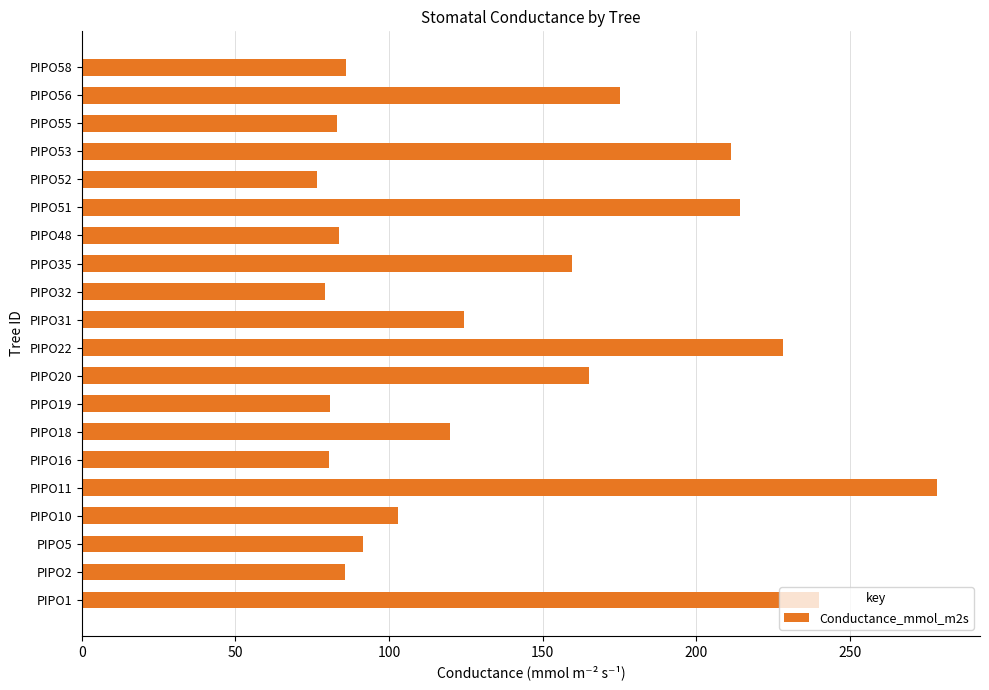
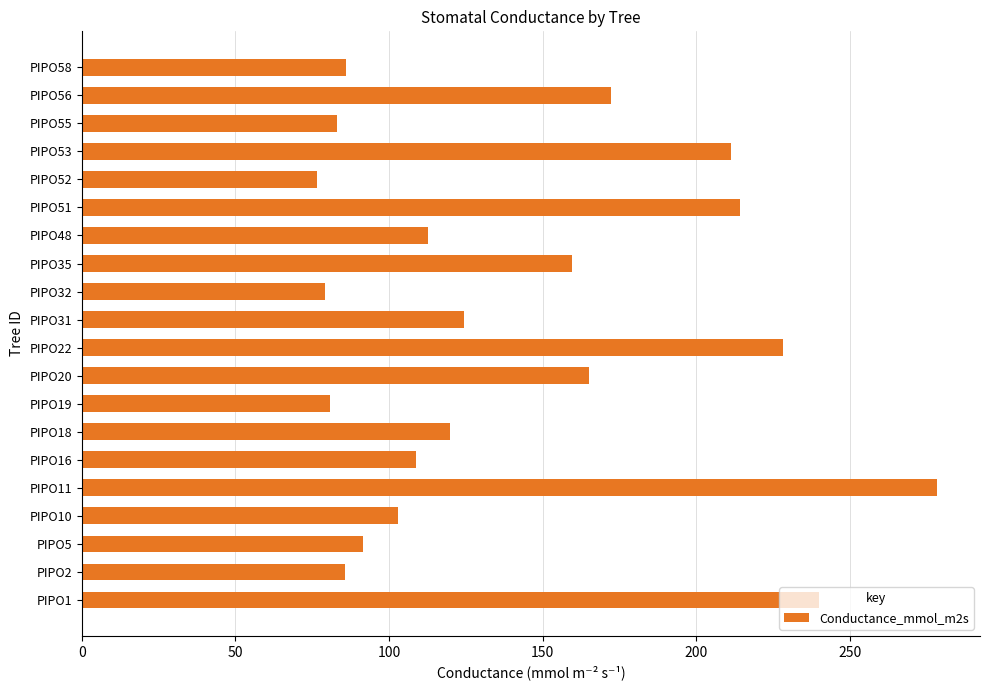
PIPO56: 175 -> 172
PIPO48: 84 -> 113
PIPO16: 81 -> 109
